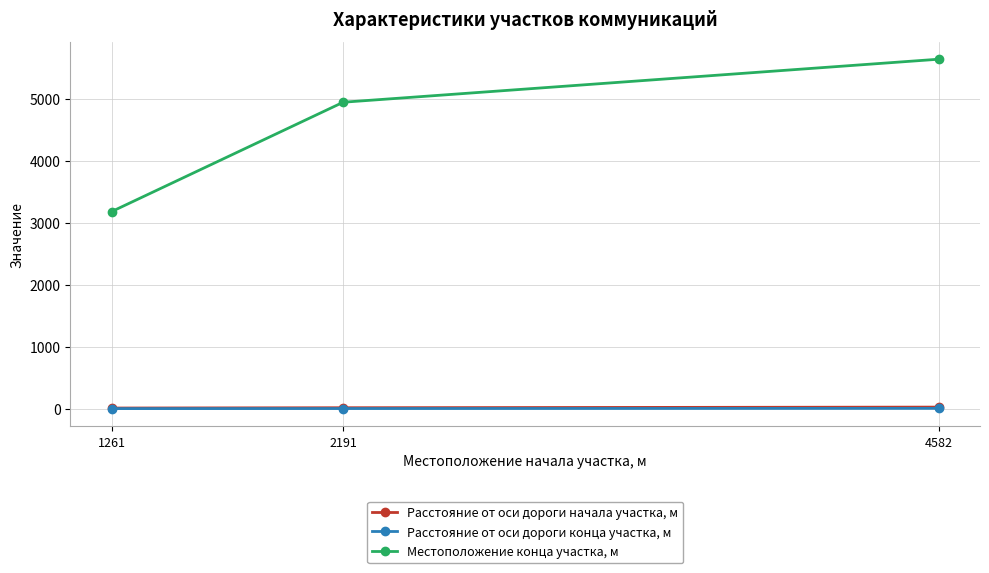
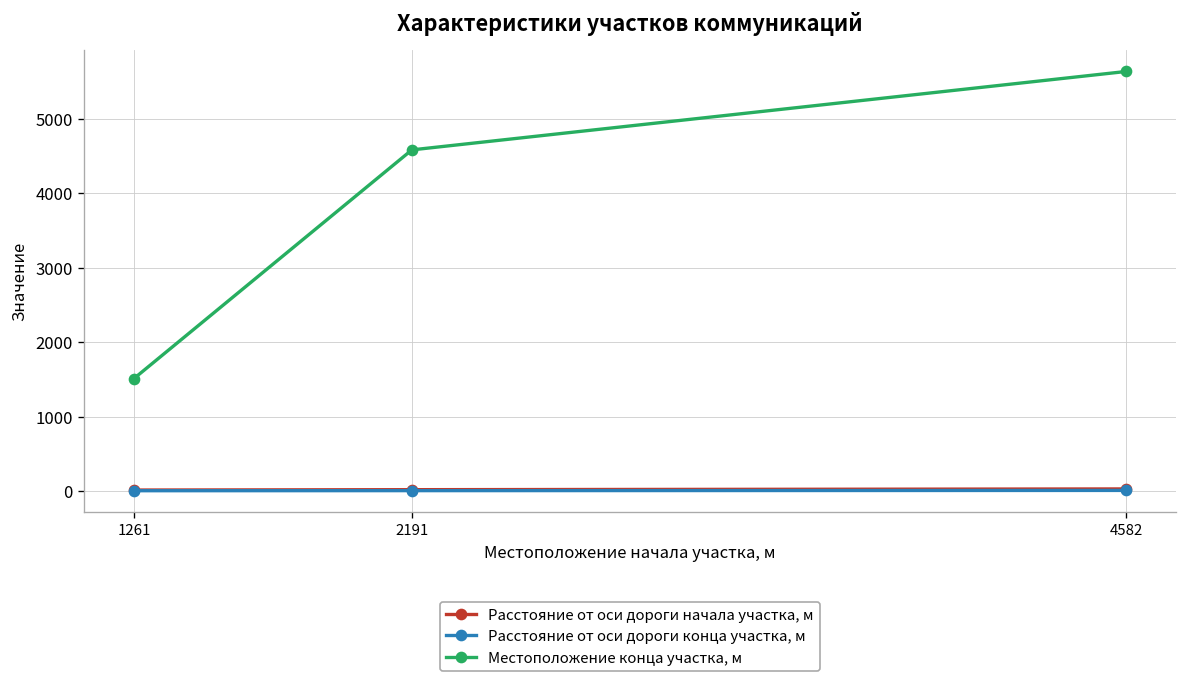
Местоположение конца участка, м, 1261: 3200 -> 1500
Местоположение конца участка, м, 2191: 4900 -> 4600
